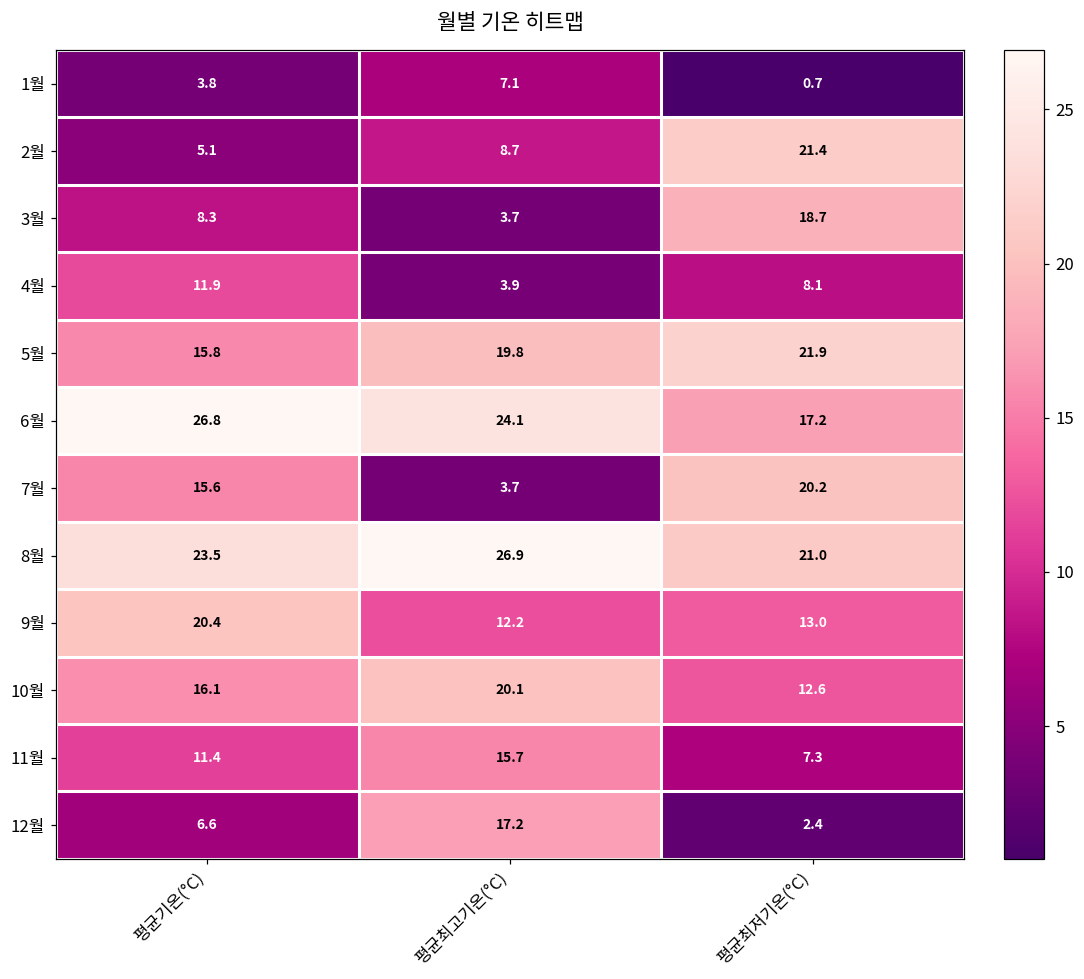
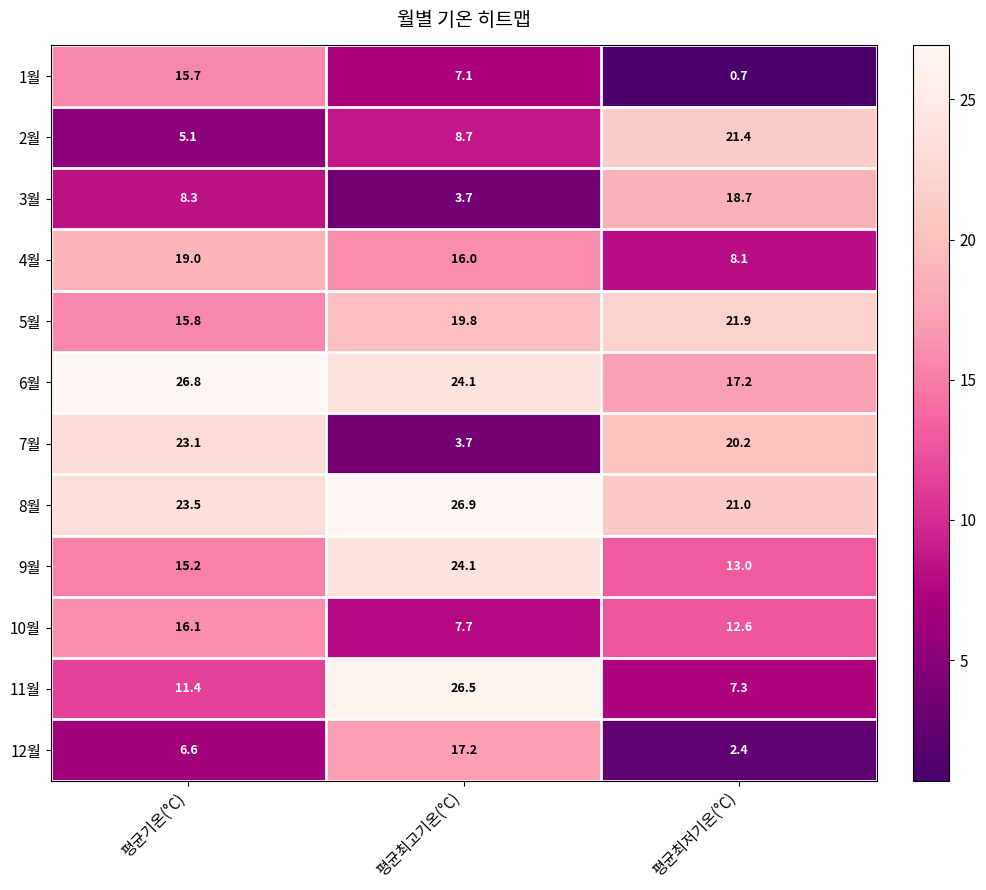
1월, 평균기온(°C): 3.8 -> 15.7
4월, 평균기온(°C): 11.9 -> 19.0
4월, 평균최고기온(°C): 3.9 -> 16.0
7월, 평균기온(°C): 15.6 -> 23.1
9월, 평균기온(°C): 20.4 -> 15.2
9월, 평균최고기온(°C): 12.2 -> 24.1
10월, 평균최고기온(°C): 20.1 -> 7.7
11월, 평균최고기온(°C): 15.7 -> 26.5
